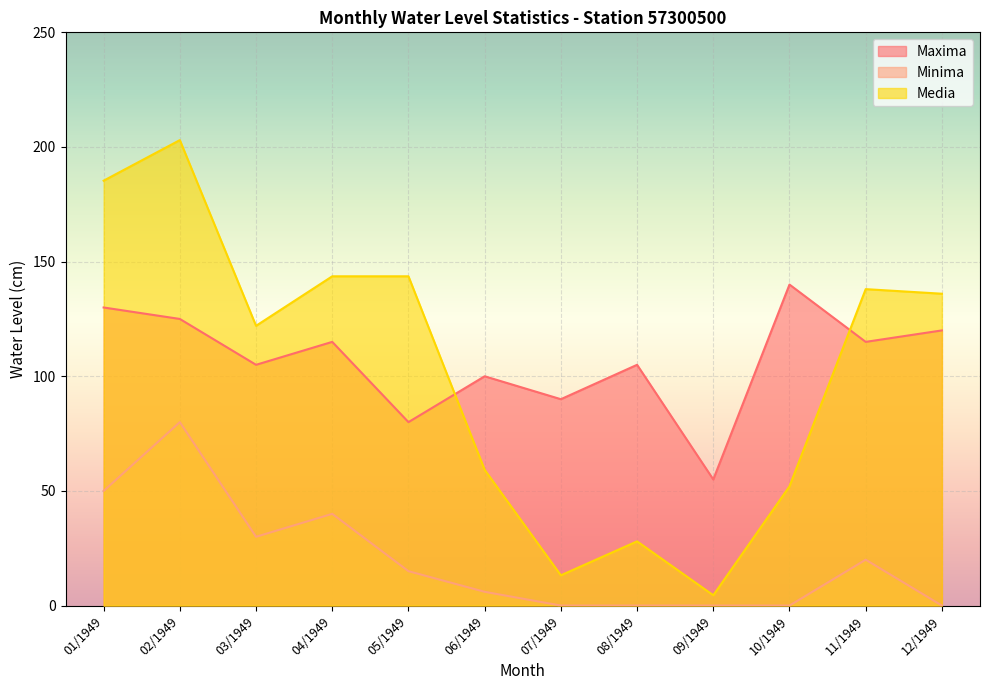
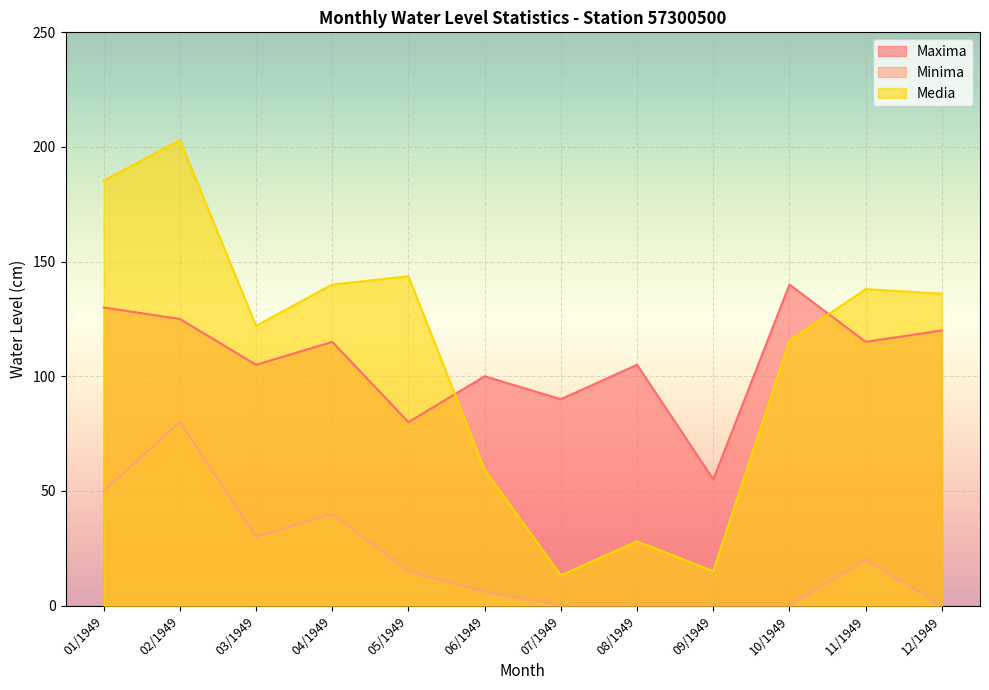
Media, 04/1949: 144 -> 140
Media, 09/1949: 5 -> 15
Media, 10/1949: 52 -> 116
